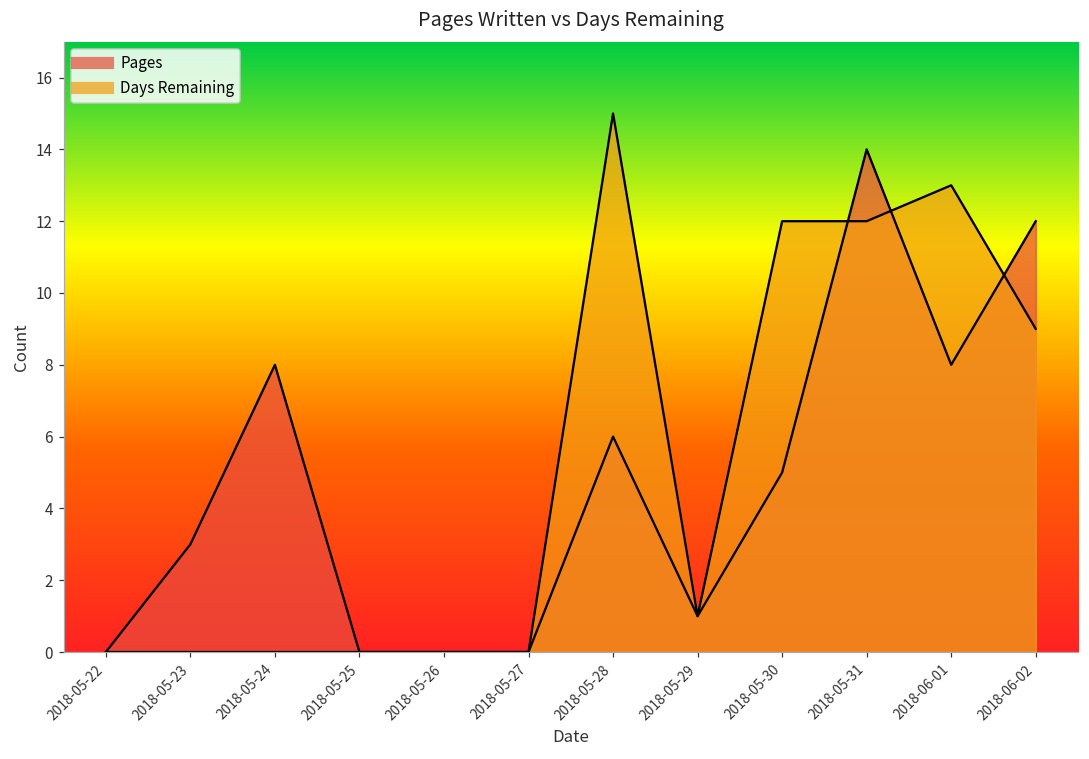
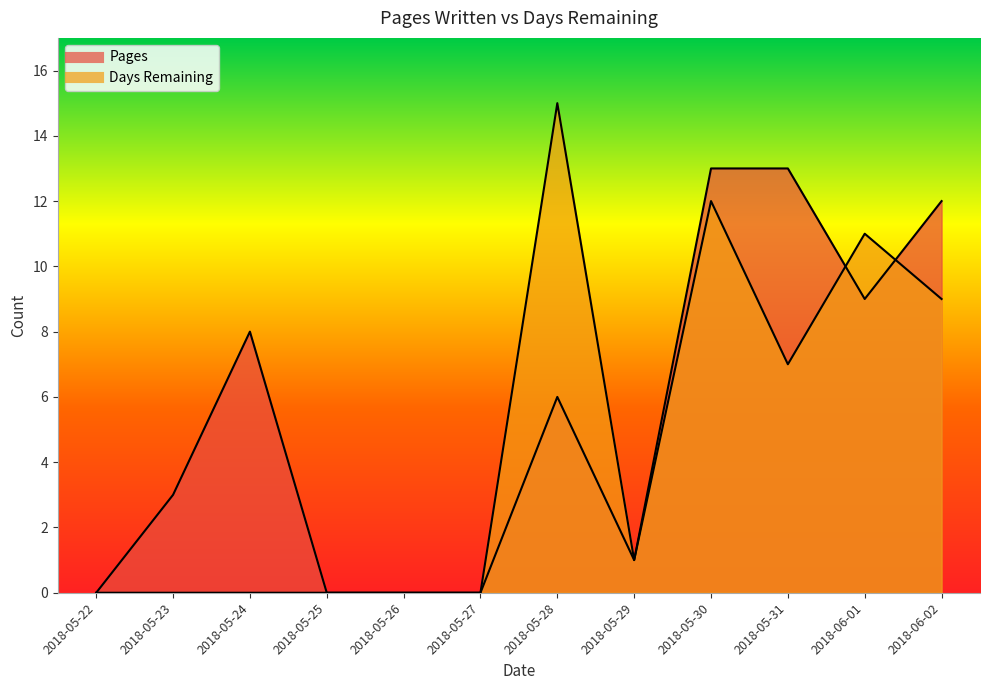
Pages, 2018-05-30: 5 -> 13
Pages, 2018-05-31: 14 -> 13
Days Remaining, 2018-05-31: 12 -> 7
Pages, 2018-06-01: 8 -> 9
Days Remaining, 2018-06-01: 13 -> 11
